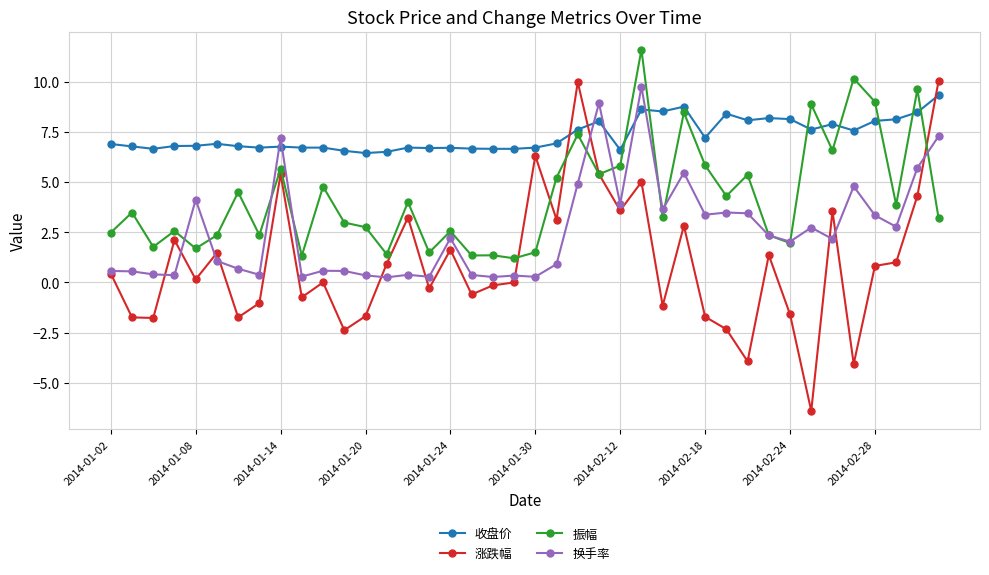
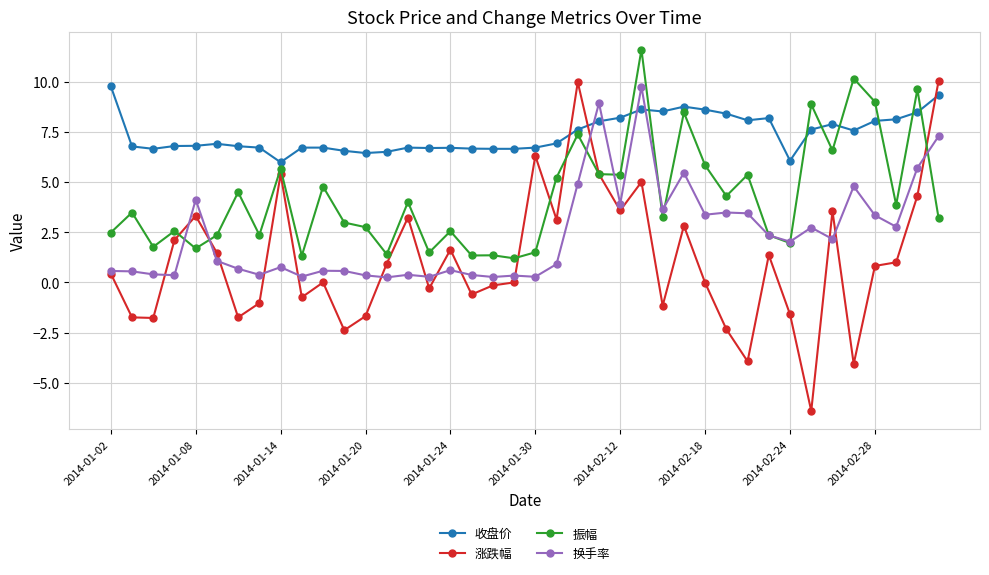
收盘价, 2014-01-02: 6.9 -> 9.8
涨跌幅, 2014-01-08: 0.2 -> 3.3
收盘价, 2014-01-14: 6.8 -> 6.0
换手率, 2014-01-14: 7.2 -> 0.8
换手率, 2014-01-24: 2.2 -> 0.6
收盘价, 2014-02-12: 6.6 -> 8.2
振幅, 2014-02-12: 5.8 -> 5.4
收盘价, 2014-02-18: 7.2 -> 8.6
涨跌幅, 2014-02-18: -1.7 -> 0.0
收盘价, 2014-02-24: 8.1 -> 6.1
